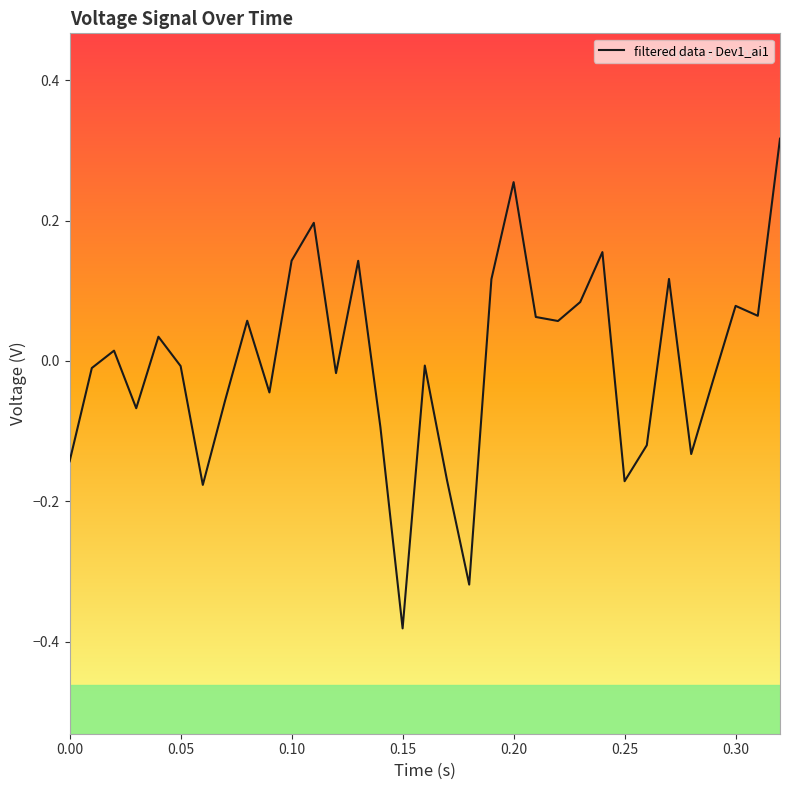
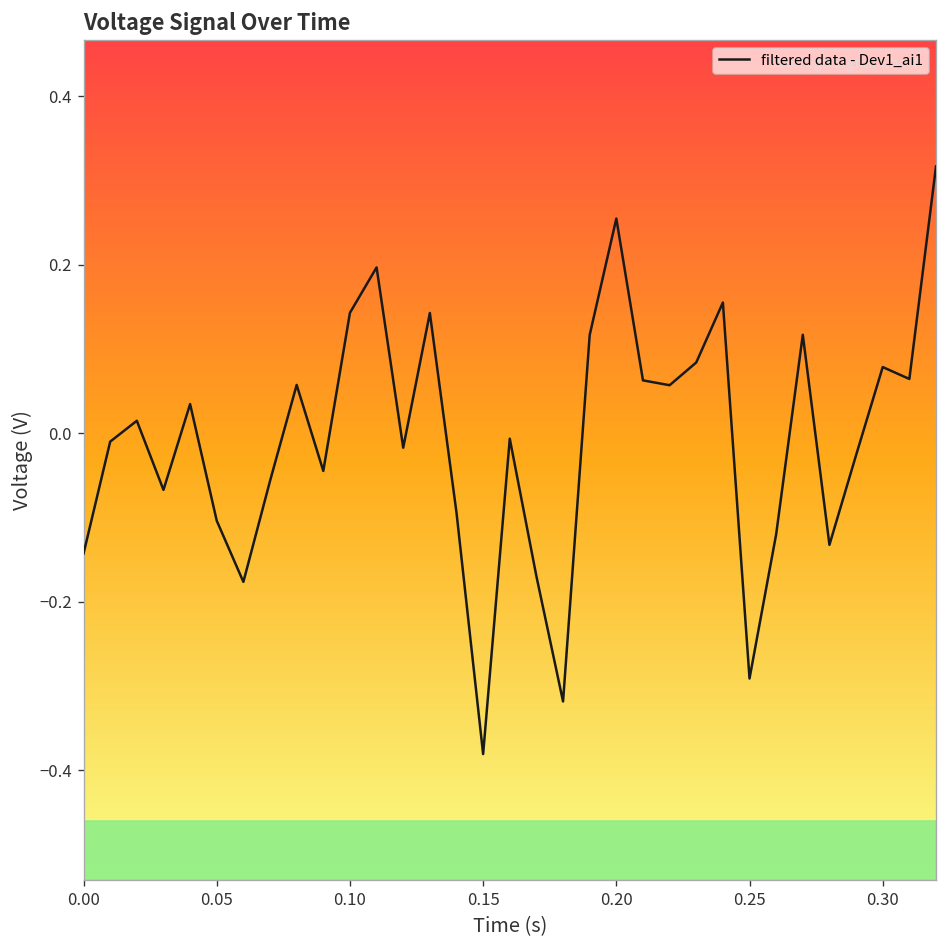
0.05: -0.01 -> -0.10
0.25: -0.17 -> -0.29
